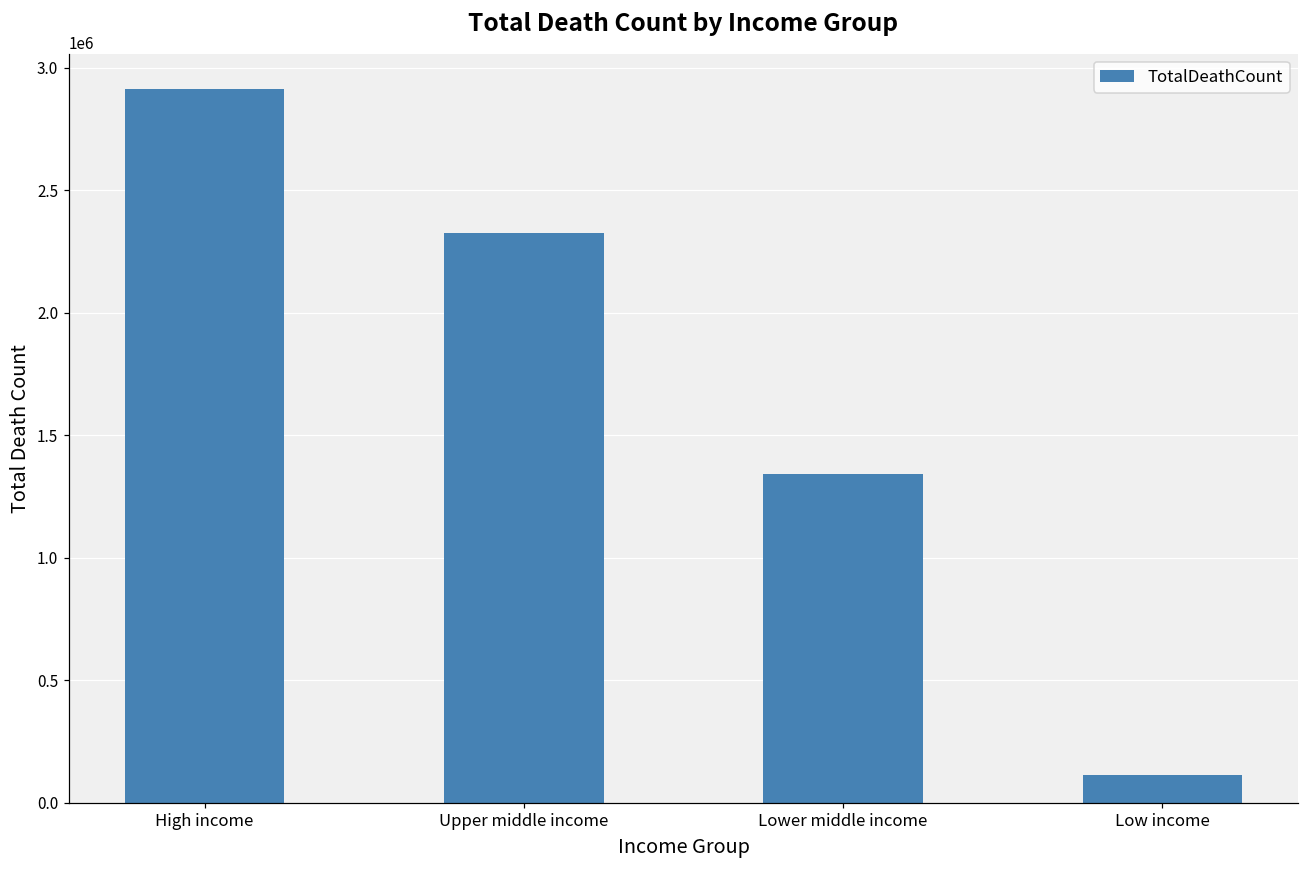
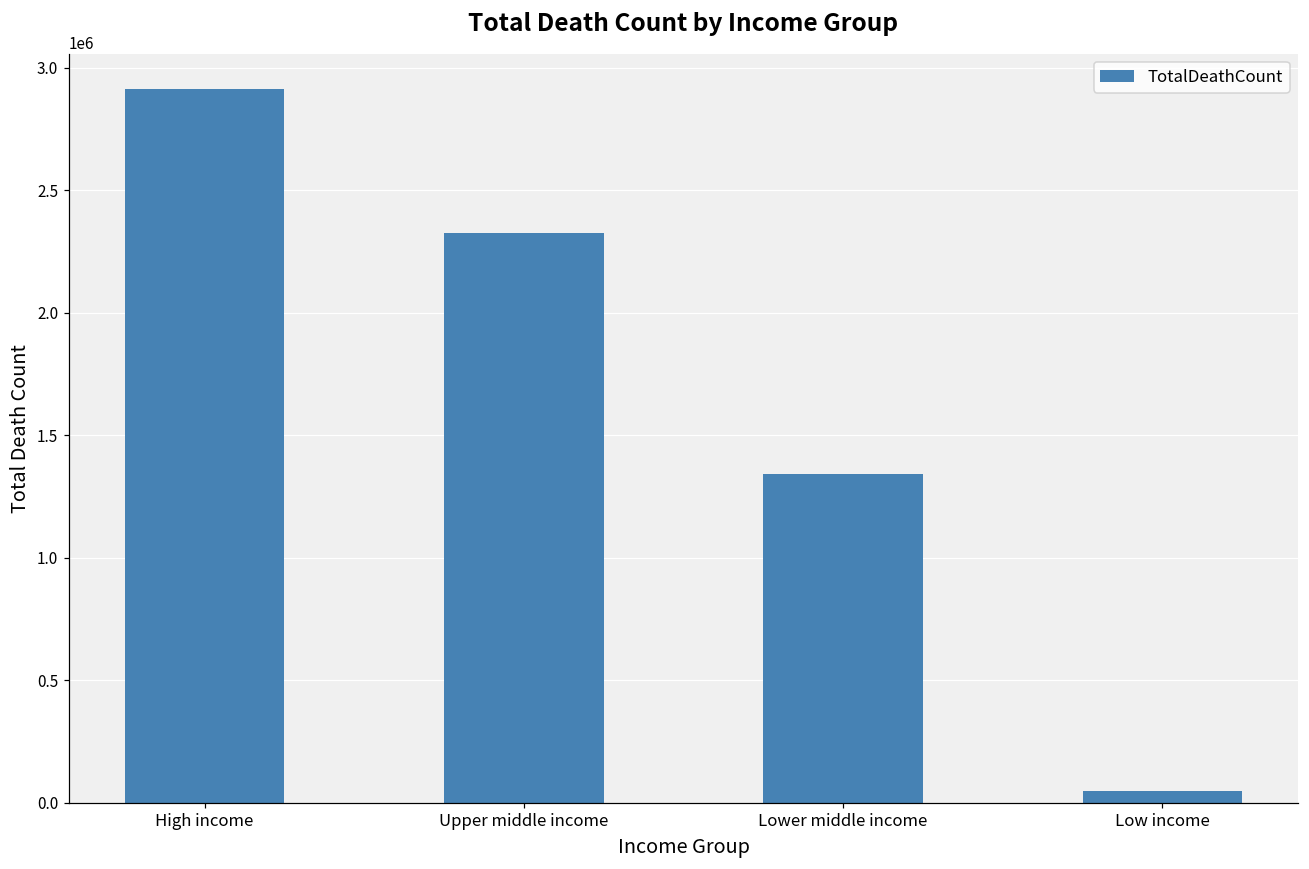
Low income: 110000 -> 50000
